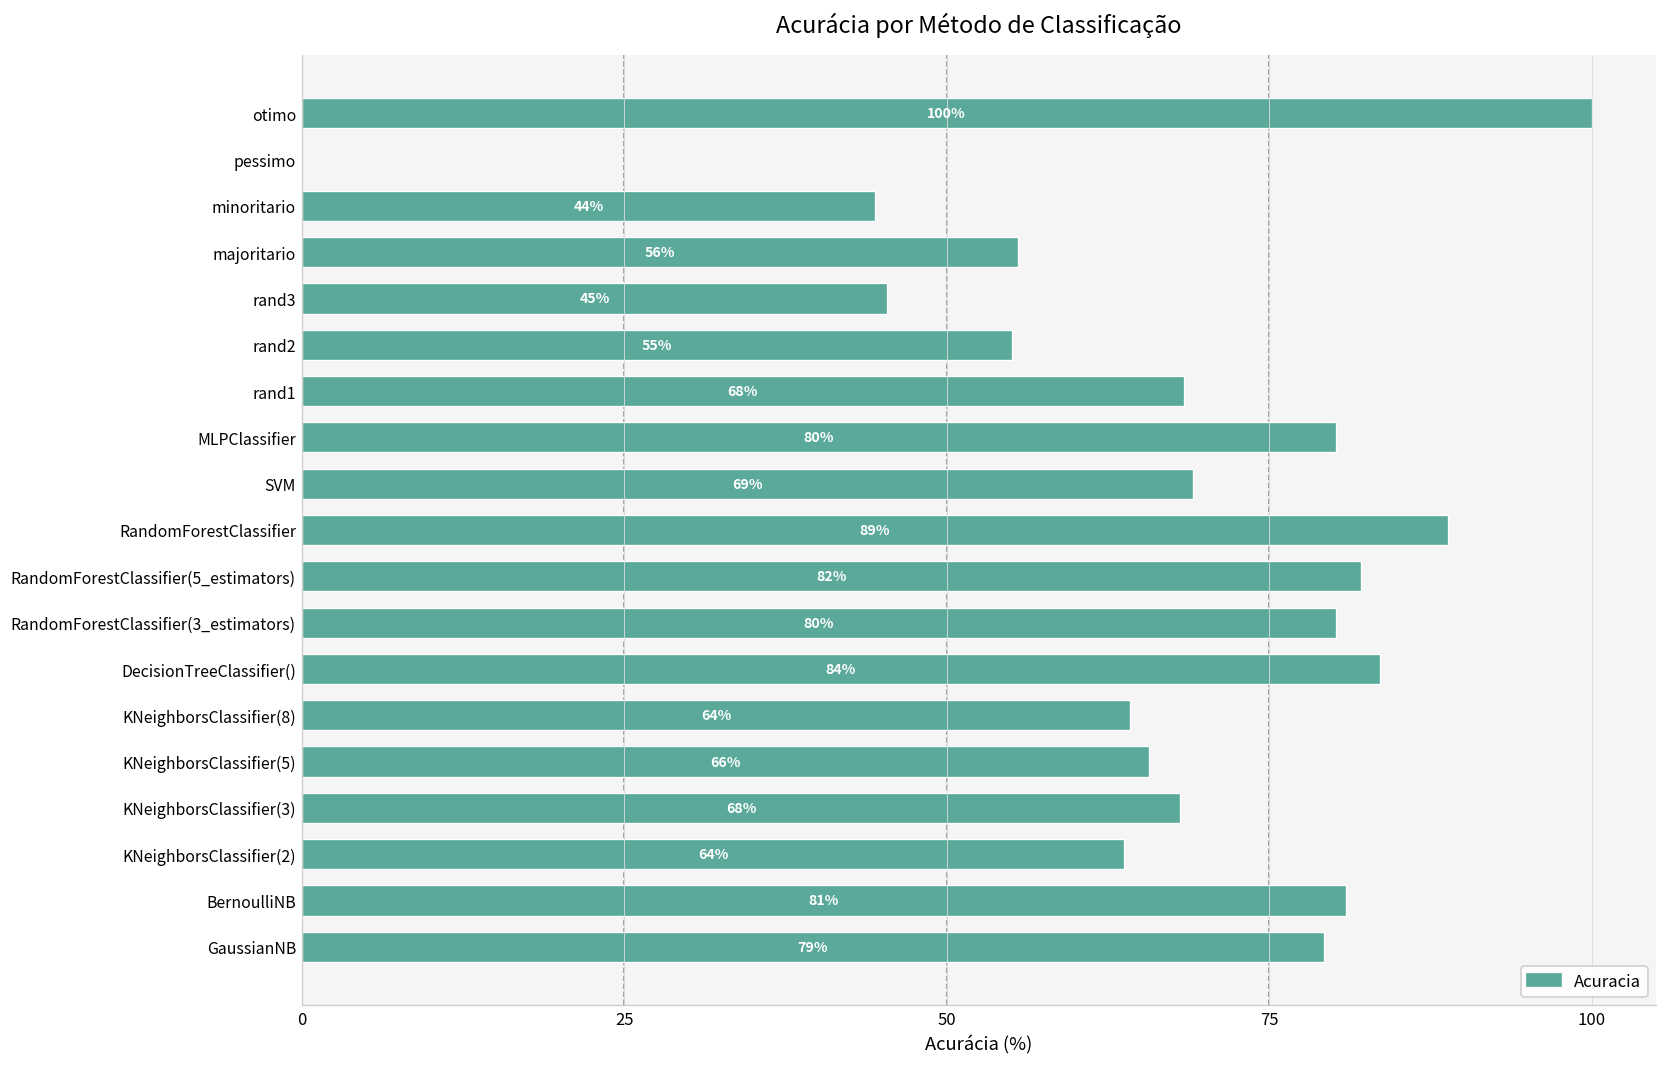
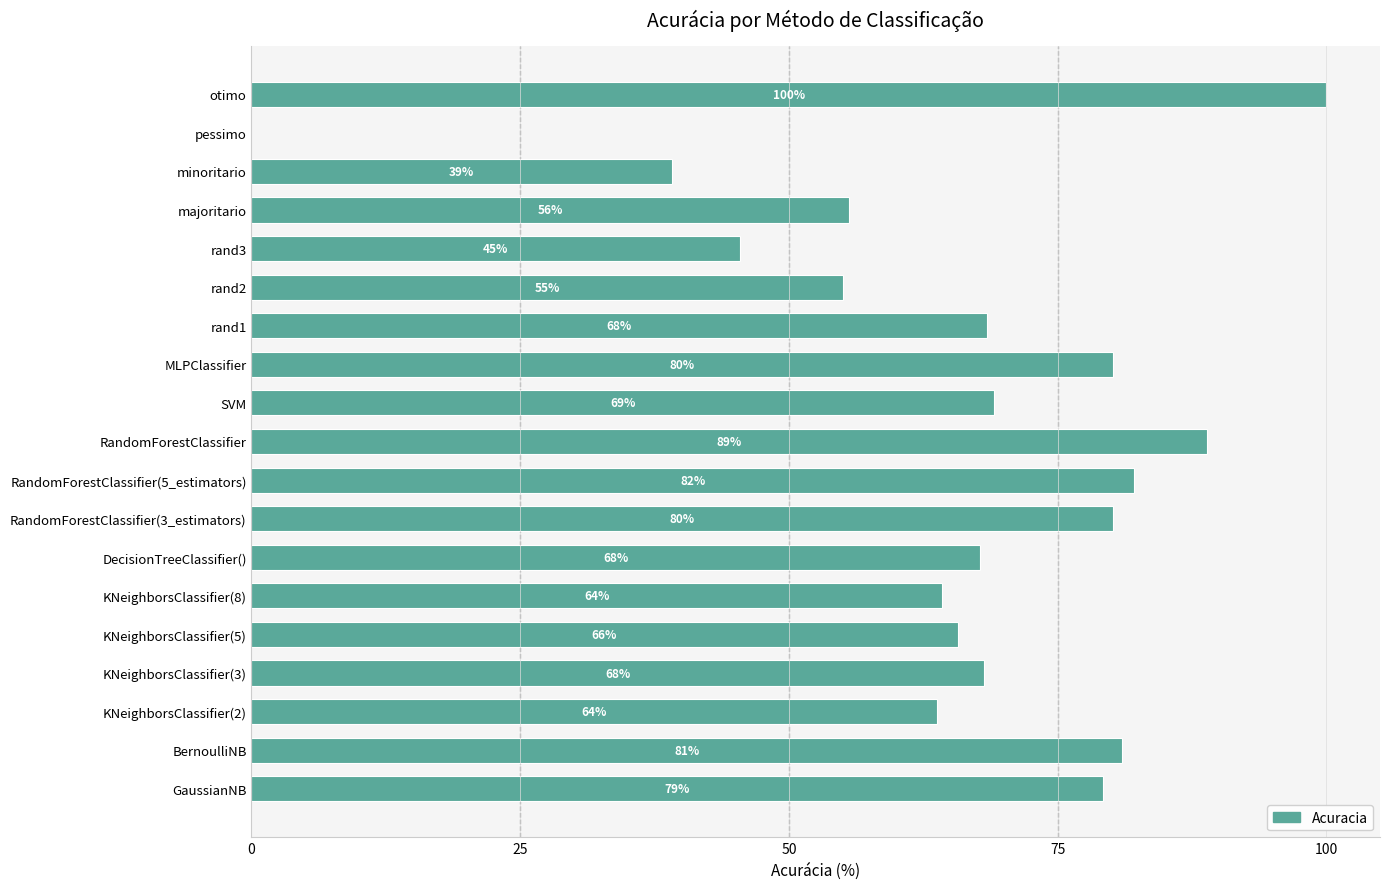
minoritario: 44% -> 39%
DecisionTreeClassifier(): 84% -> 68%
